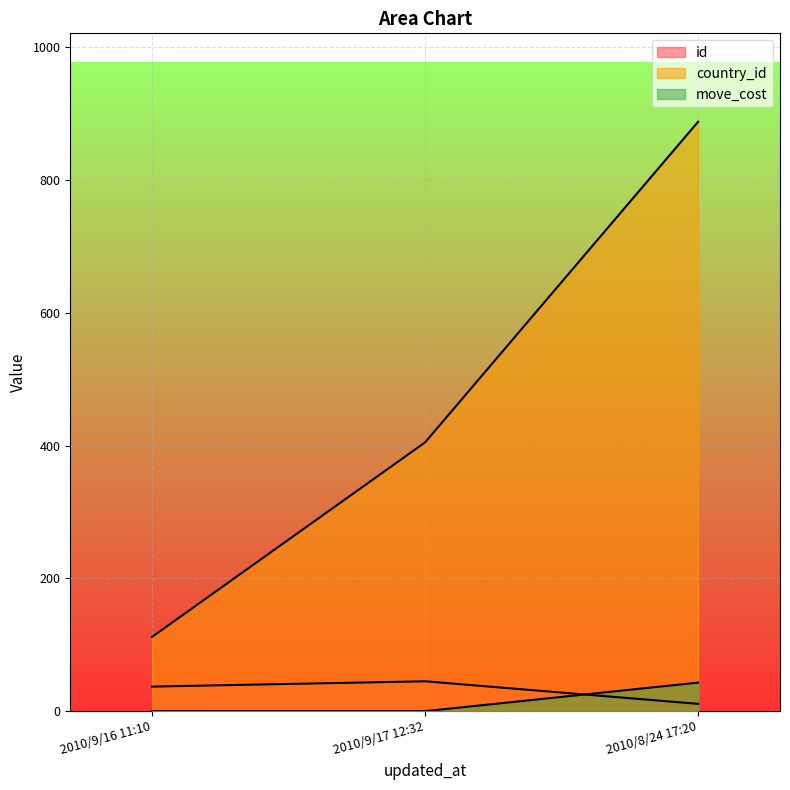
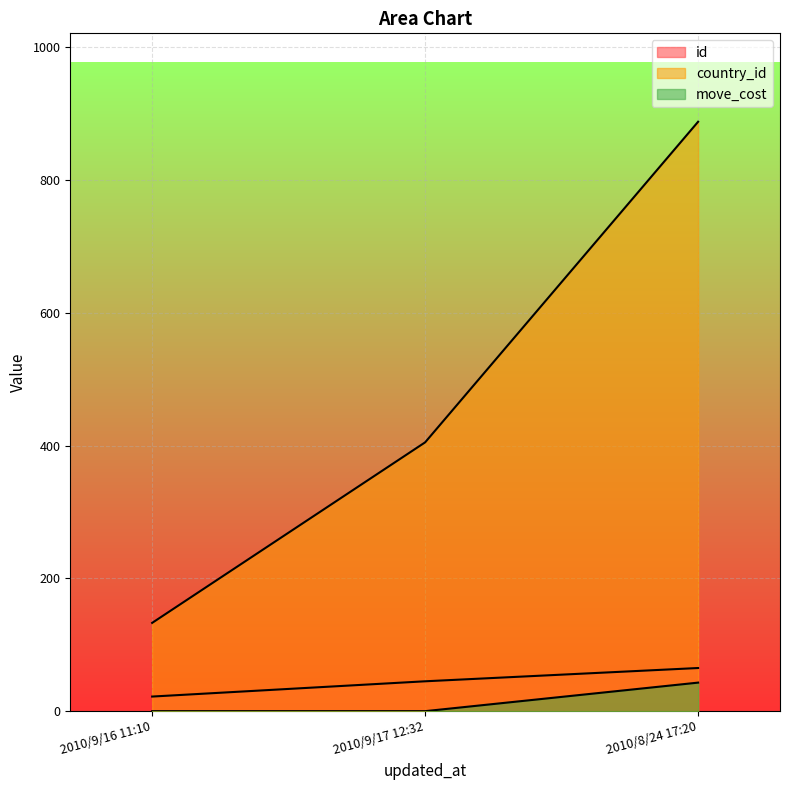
id, 2010/9/16 11:10: 40 -> 20
country_id, 2010/9/16 11:10: 110 -> 130
id, 2010/8/24 17:20: 10 -> 70
